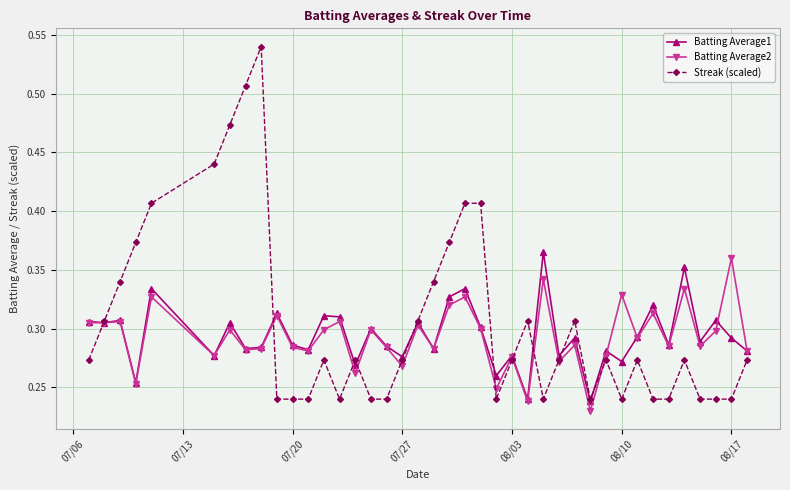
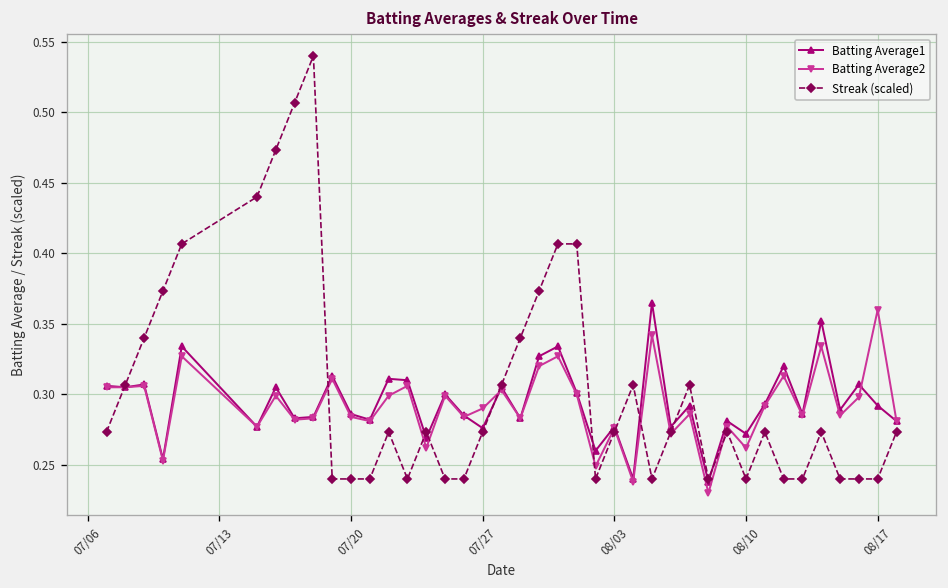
Batting Average2, 07/27: 0.268 -> 0.290
Batting Average2, 08/10: 0.329 -> 0.262
